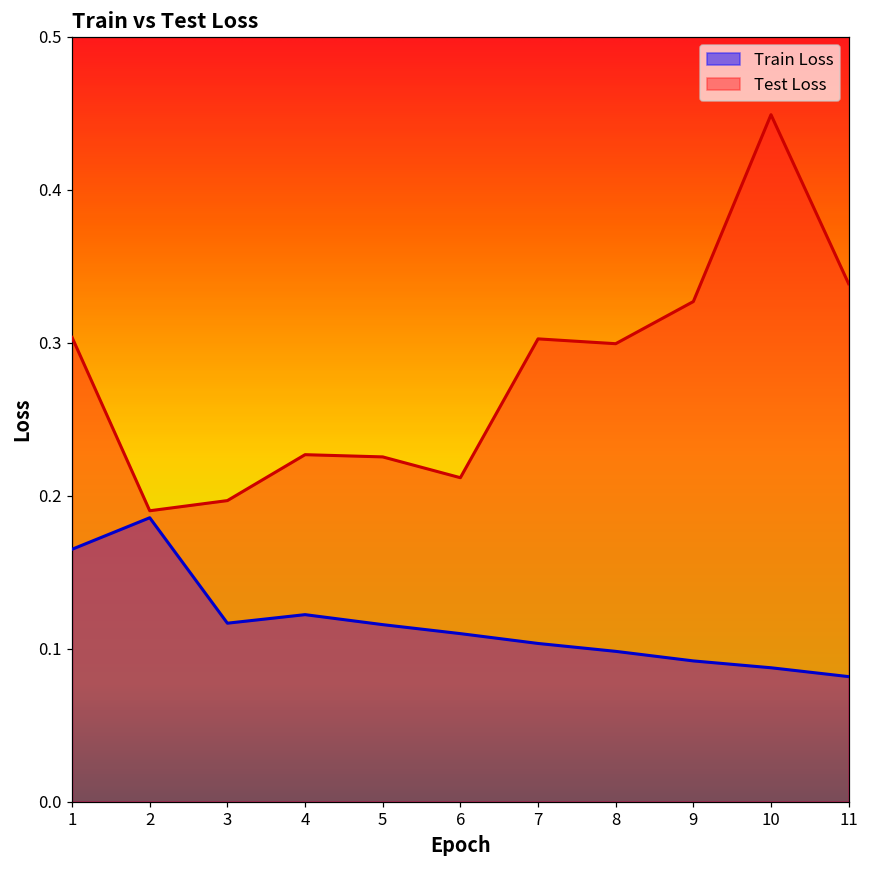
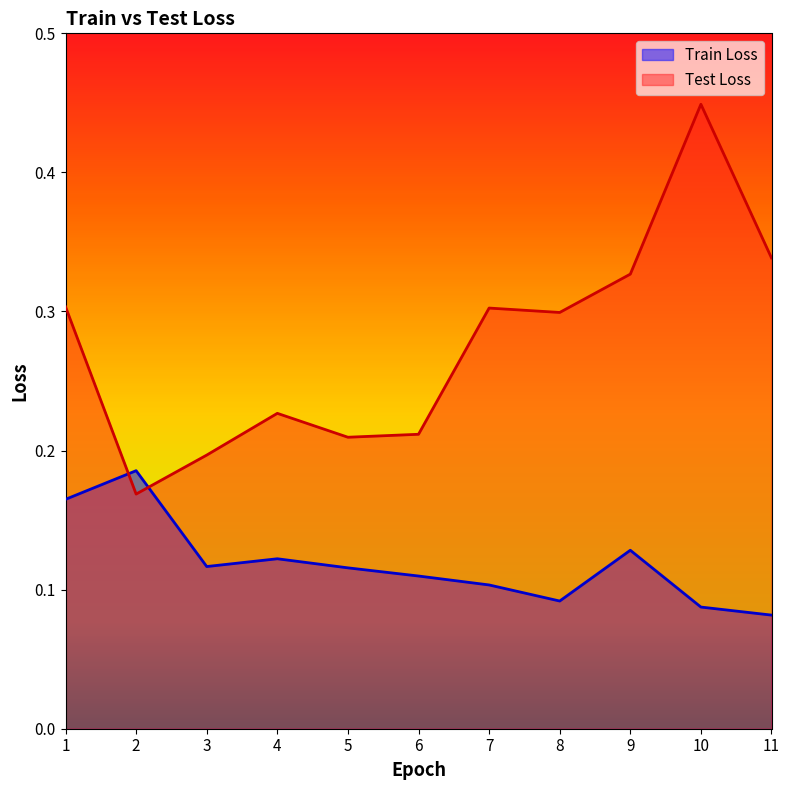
Test Loss, 2: 0.190 -> 0.169
Test Loss, 5: 0.225 -> 0.210
Train Loss, 8: 0.098 -> 0.092
Train Loss, 9: 0.092 -> 0.128
